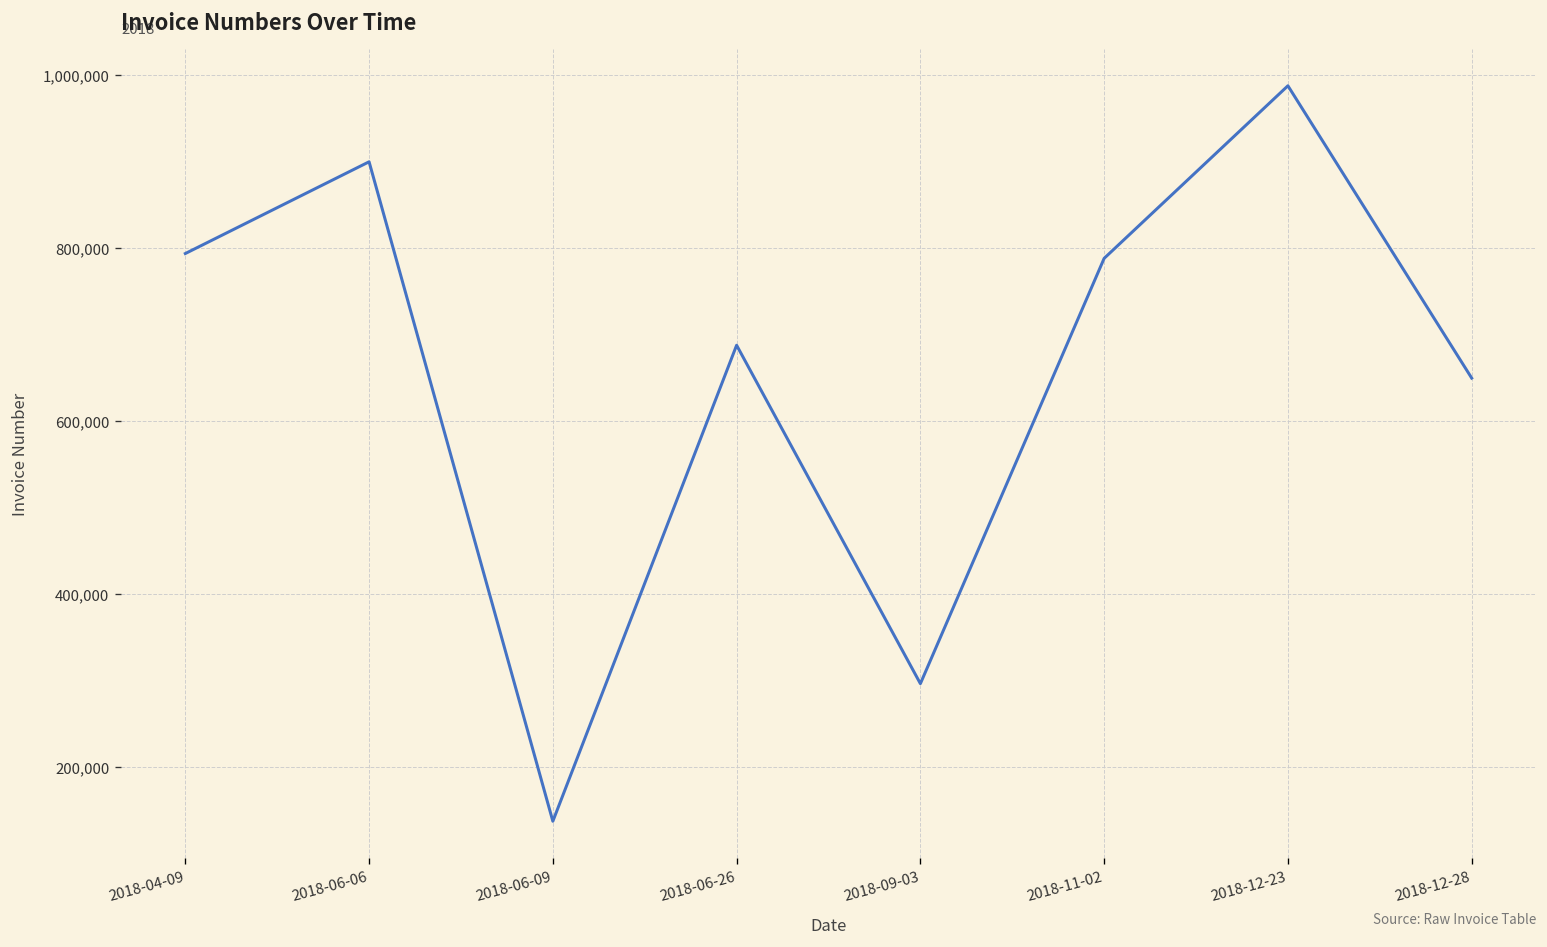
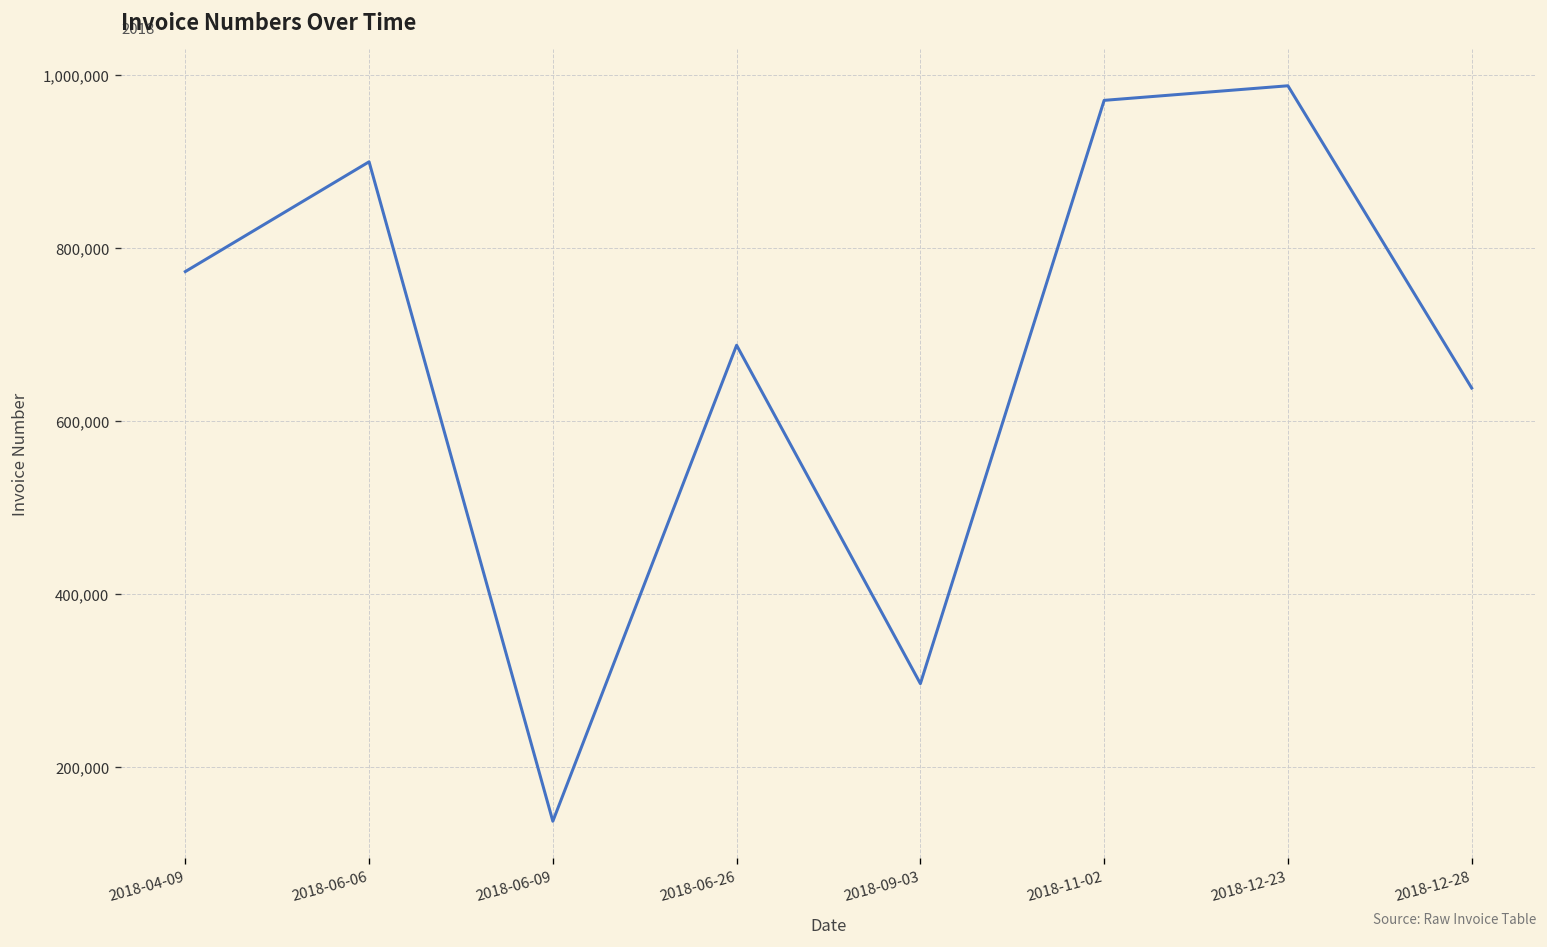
2018-04-09: 790,000 -> 770,000
2018-11-02: 790,000 -> 970,000
2018-12-28: 650,000 -> 640,000
